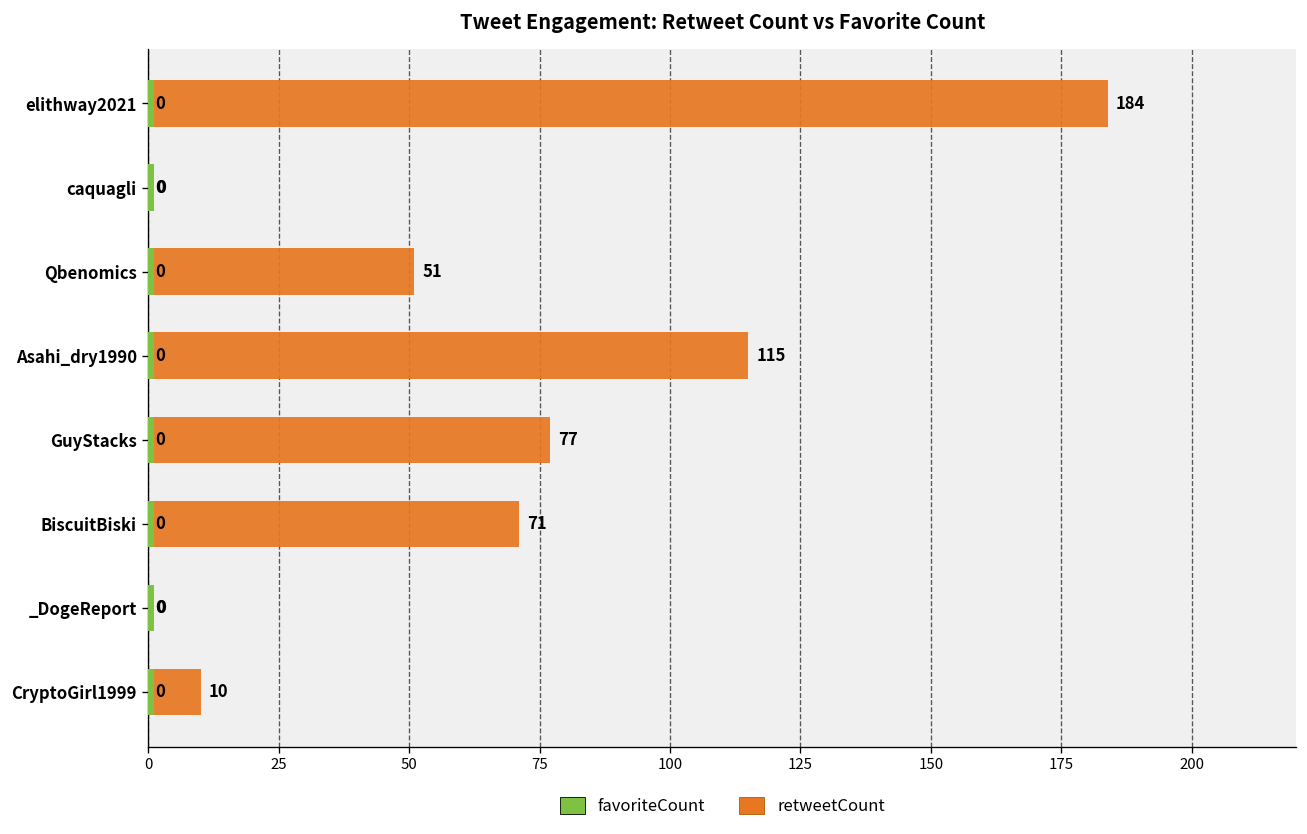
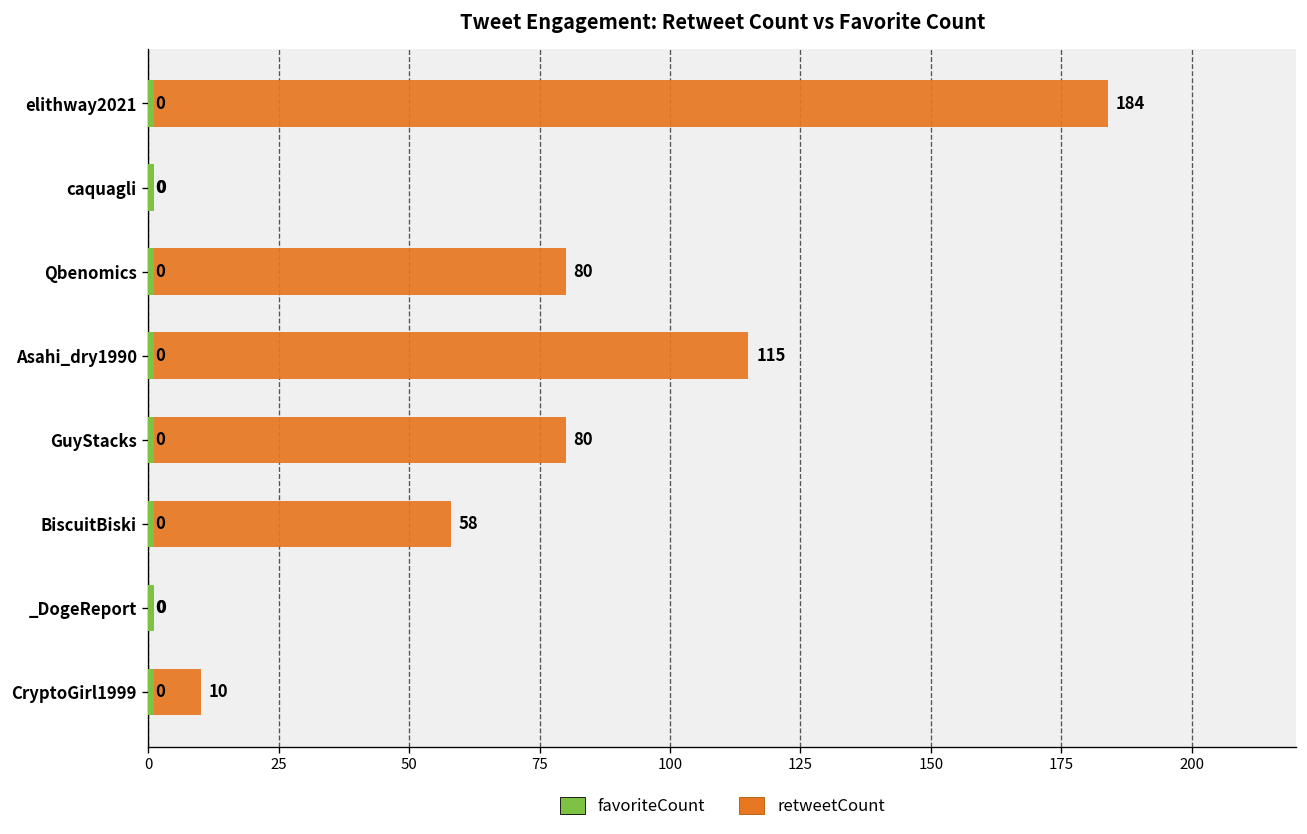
retweetCount, Qbenomics: 51 -> 80
retweetCount, GuyStacks: 77 -> 80
retweetCount, BiscuitBiski: 71 -> 58
